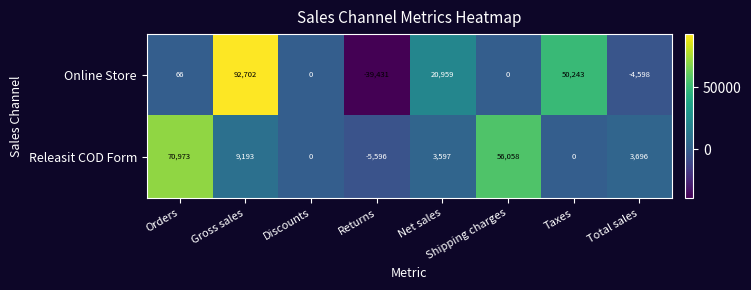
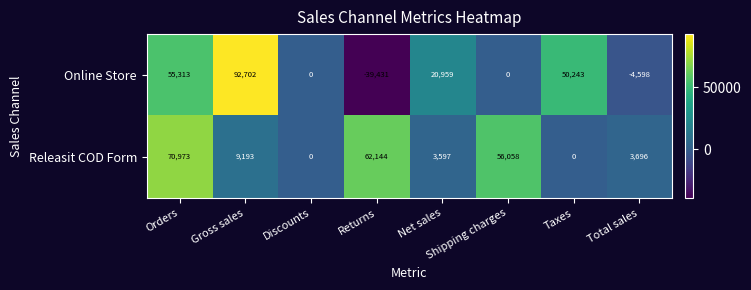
Online Store, Orders: 66 -> 55,313
Releasit COD Form, Returns: -5,596 -> 62,144
